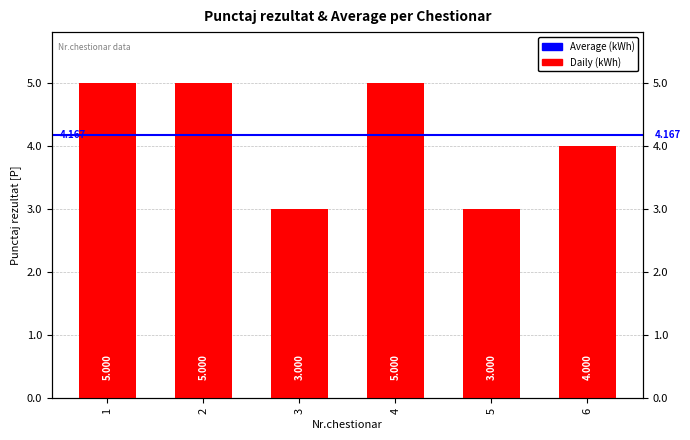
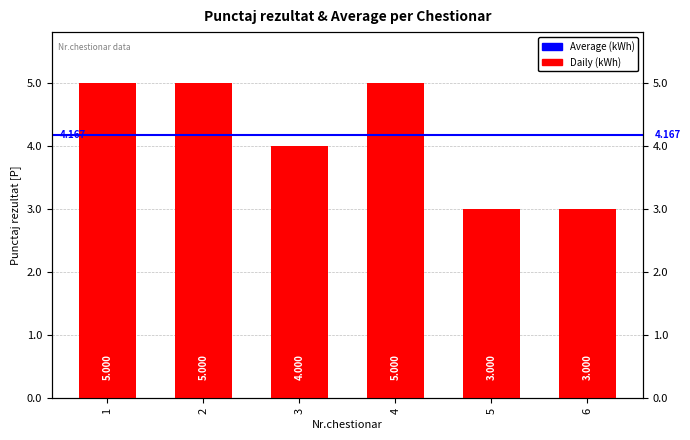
3: 3.000 -> 4.000
6: 4.000 -> 3.000
